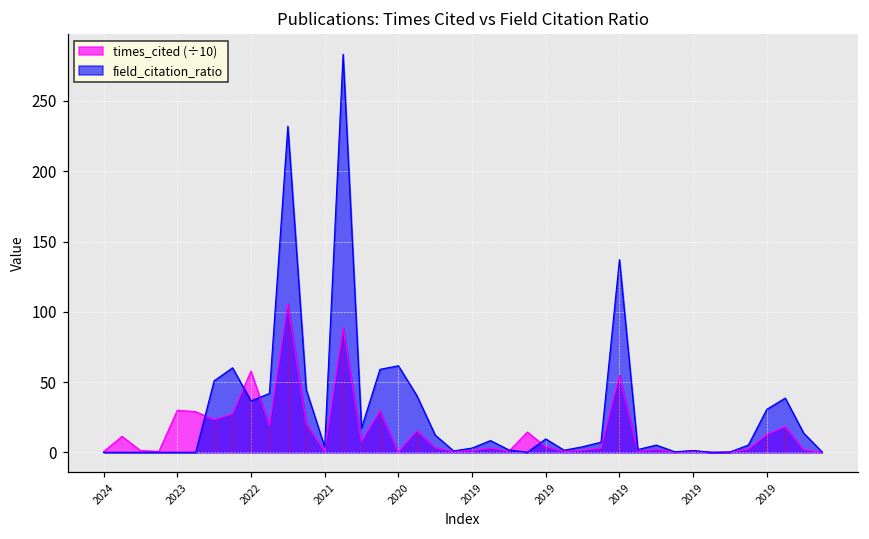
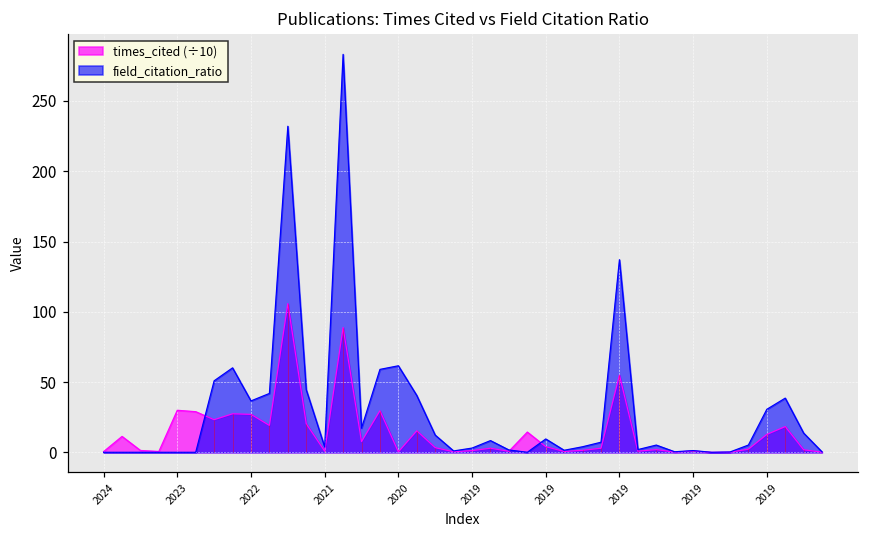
times_cited (÷10), 2022: 58 -> 27
